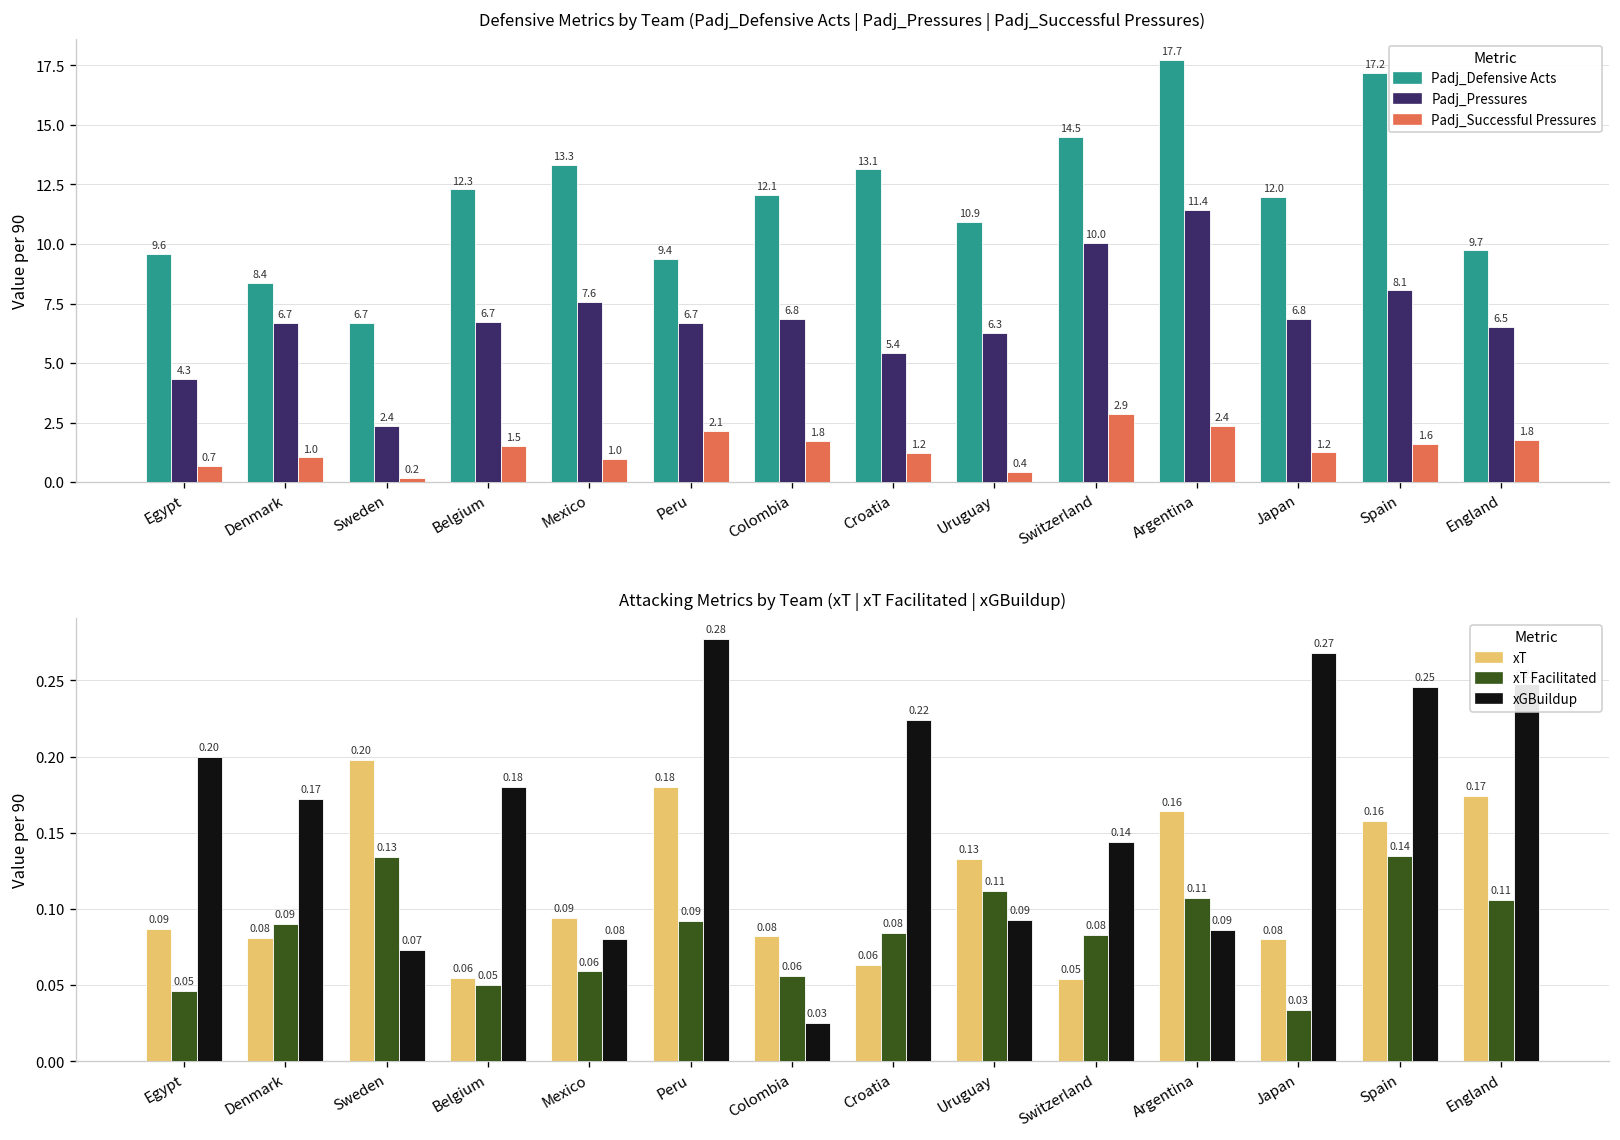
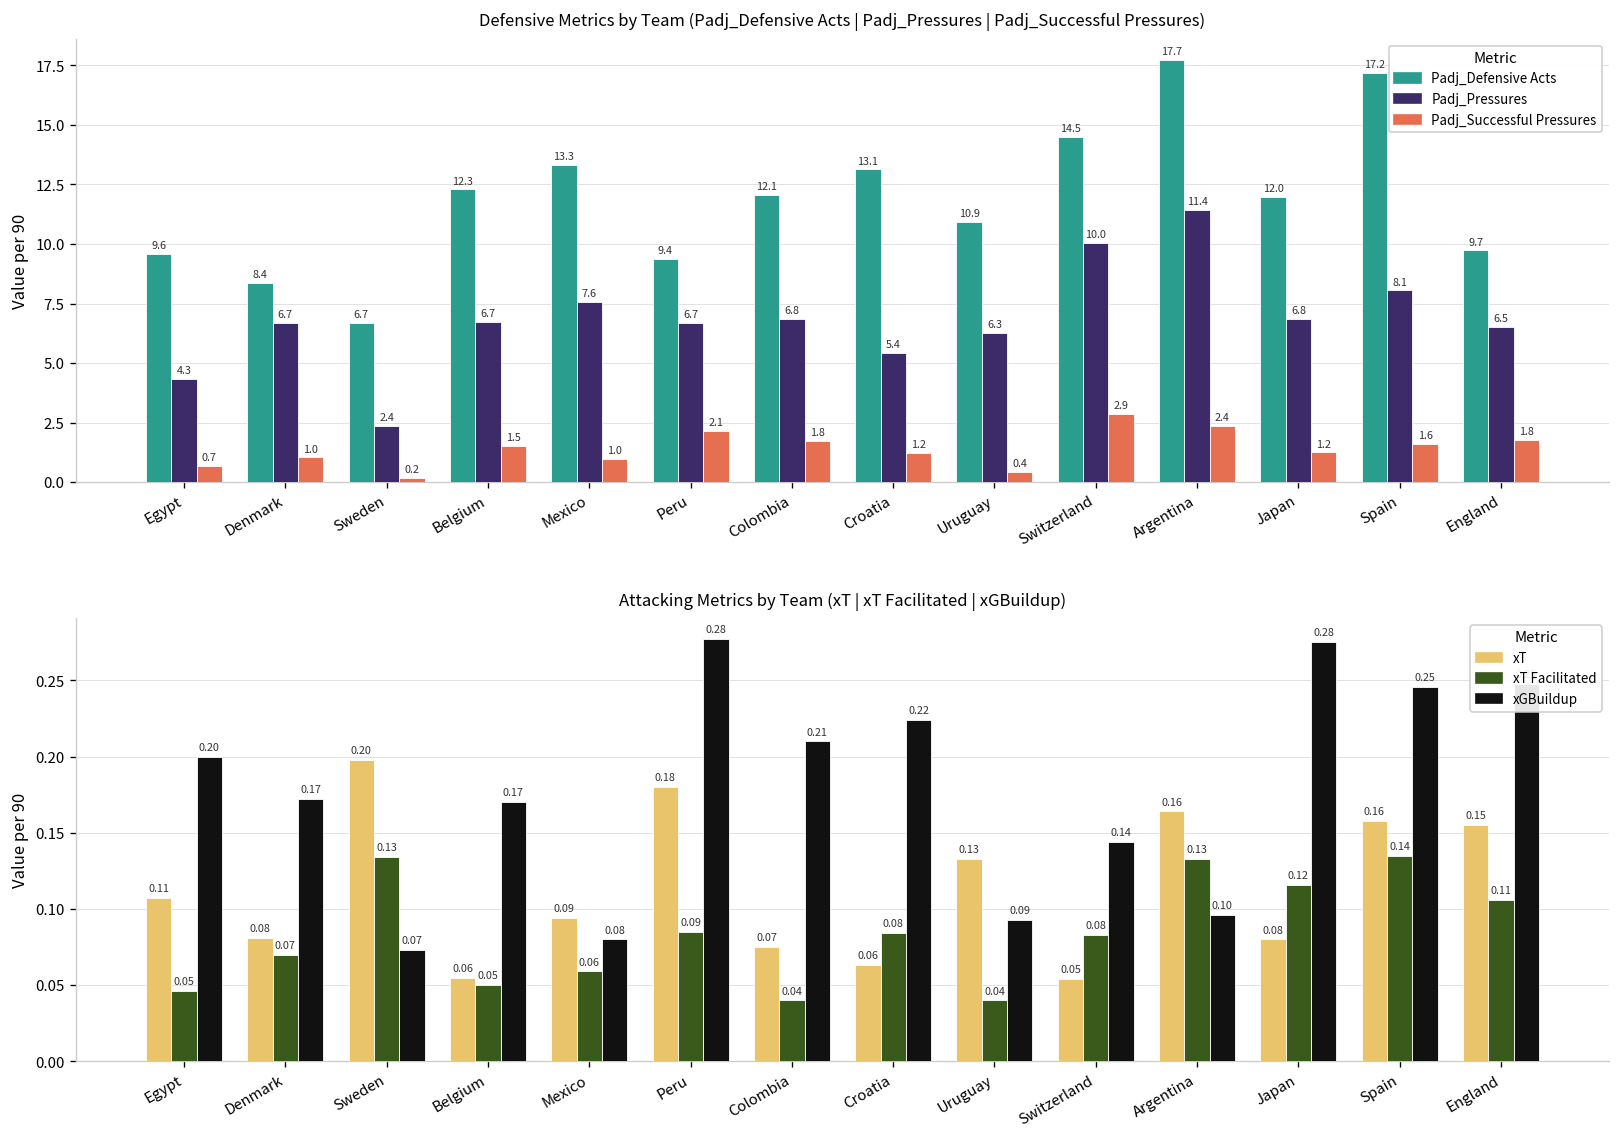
Attacking Metrics by Team (xT | xT Facilitated | xGBuildup), xT, Egypt: 0.09 -> 0.11
Attacking Metrics by Team (xT | xT Facilitated | xGBuildup), xT Facilitated, Denmark: 0.09 -> 0.07
Attacking Metrics by Team (xT | xT Facilitated | xGBuildup), xGBuildup, Belgium: 0.18 -> 0.17
Attacking Metrics by Team (xT | xT Facilitated | xGBuildup), xT Facilitated, Peru: 0.092 -> 0.085
Attacking Metrics by Team (xT | xT Facilitated | xGBuildup), xT, Colombia: 0.08 -> 0.07
Attacking Metrics by Team (xT | xT Facilitated | xGBuildup), xT Facilitated, Colombia: 0.06 -> 0.04
Attacking Metrics by Team (xT | xT Facilitated | xGBuildup), xGBuildup, Colombia: 0.03 -> 0.21
Attacking Metrics by Team (xT | xT Facilitated | xGBuildup), xT Facilitated, Uruguay: 0.11 -> 0.04
Attacking Metrics by Team (xT | xT Facilitated | xGBuildup), xT Facilitated, Argentina: 0.11 -> 0.13
Attacking Metrics by Team (xT | xT Facilitated | xGBuildup), xGBuildup, Argentina: 0.09 -> 0.10
Attacking Metrics by Team (xT | xT Facilitated | xGBuildup), xT Facilitated, Japan: 0.03 -> 0.12
Attacking Metrics by Team (xT | xT Facilitated | xGBuildup), xGBuildup, Japan: 0.27 -> 0.28
Attacking Metrics by Team (xT | xT Facilitated | xGBuildup), xT, England: 0.17 -> 0.15
